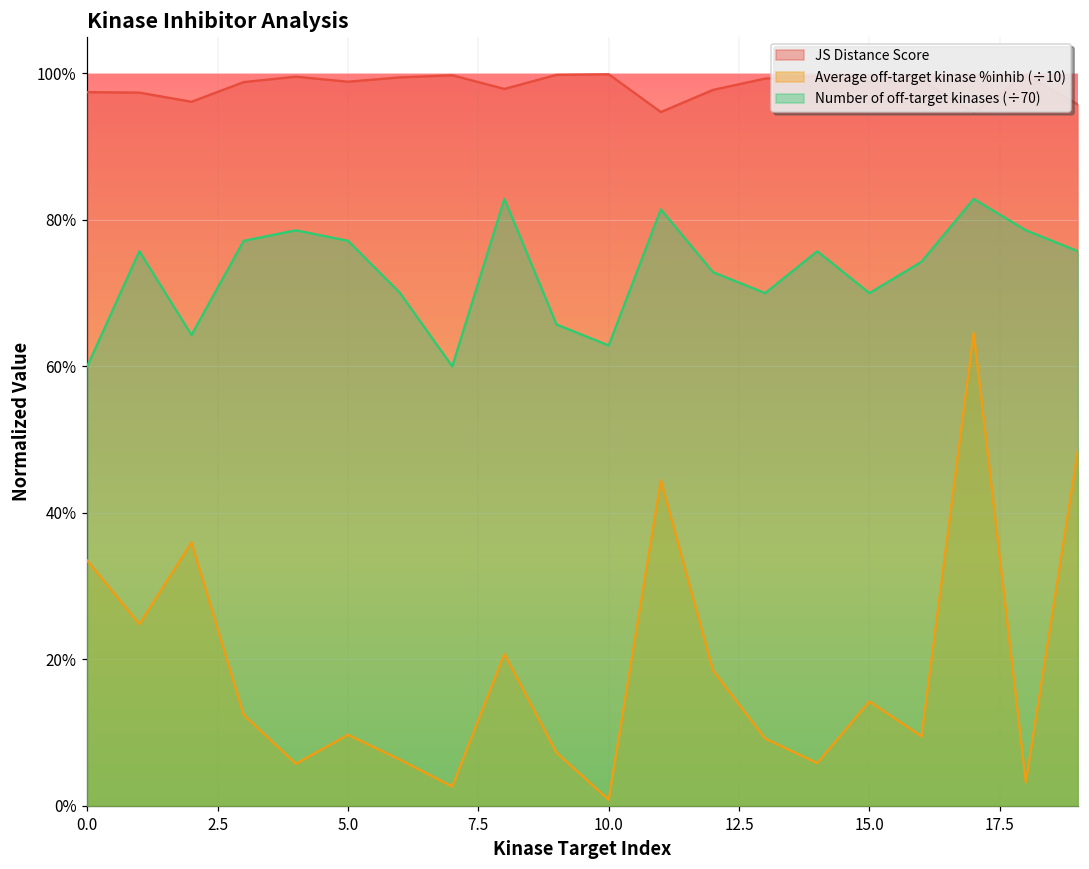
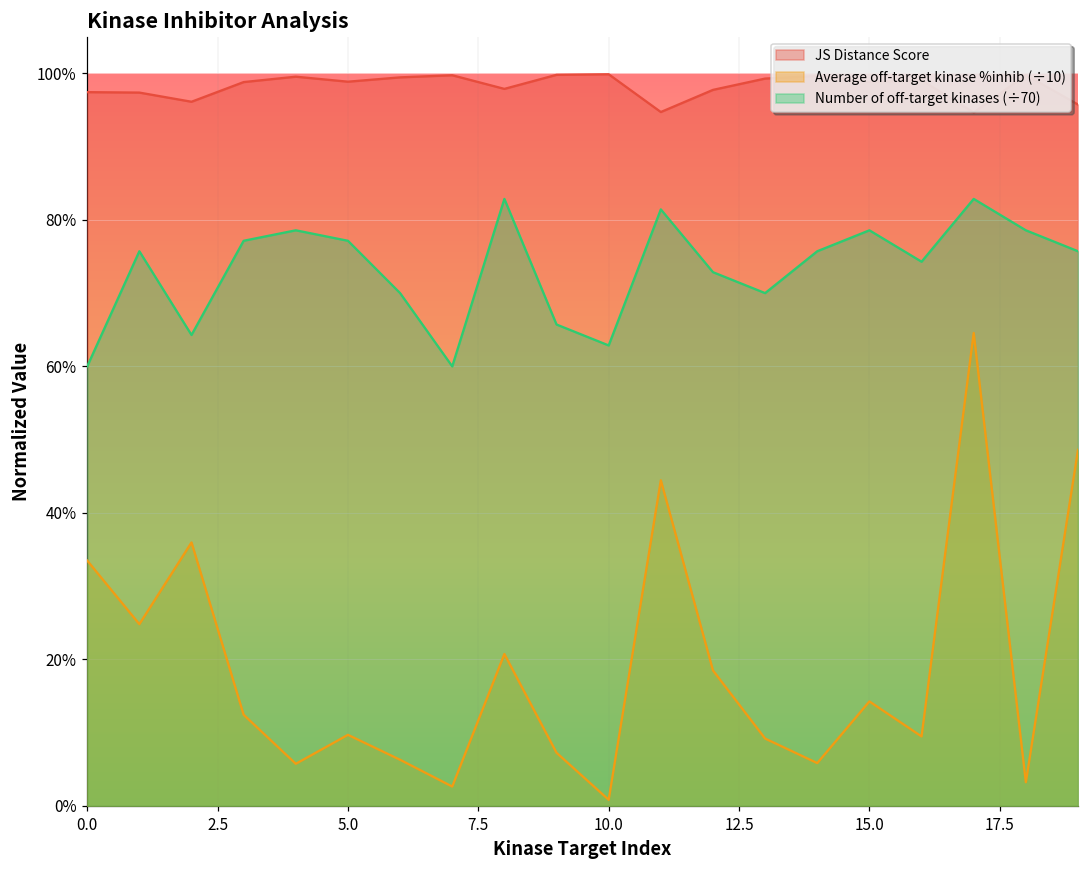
Number of off-target kinases (÷70), 15.0: 70% -> 79%
